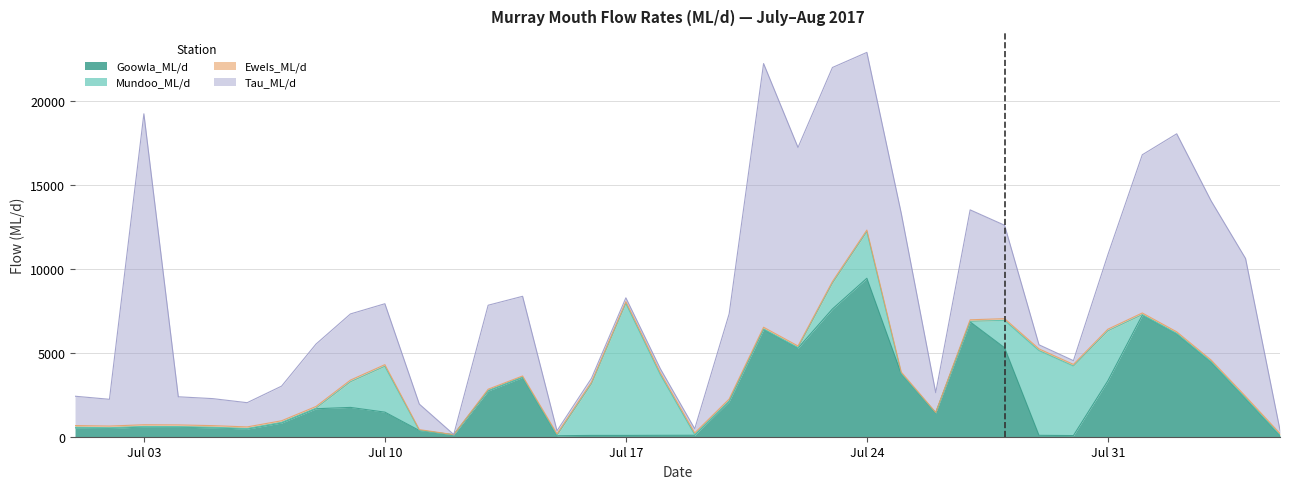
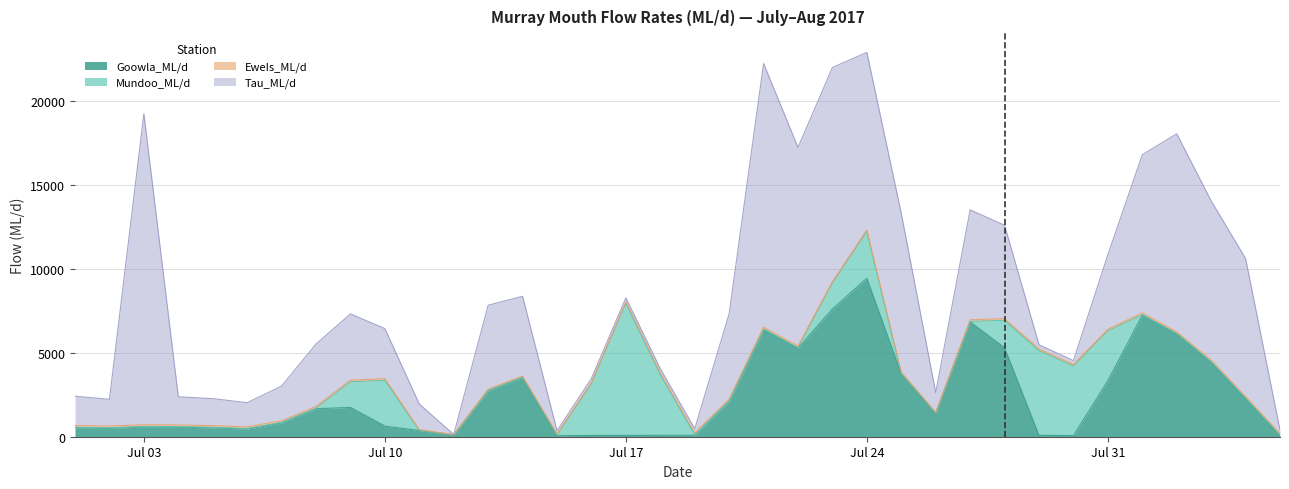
Goowla_ML/d, Jul 10: 1500 -> 600
Tau_ML/d, Jul 10: 3600 -> 3000
